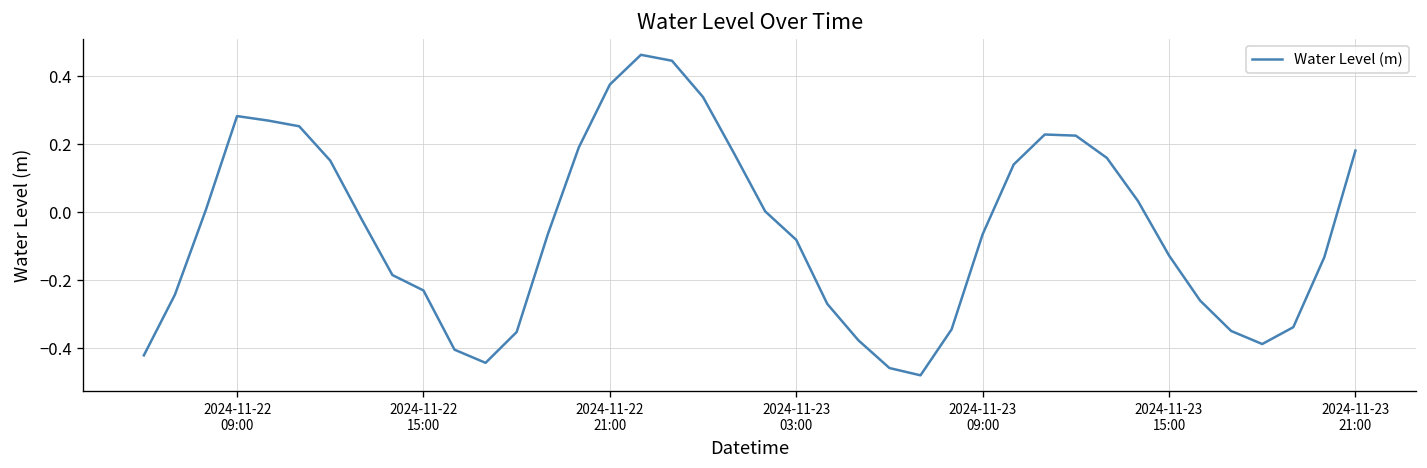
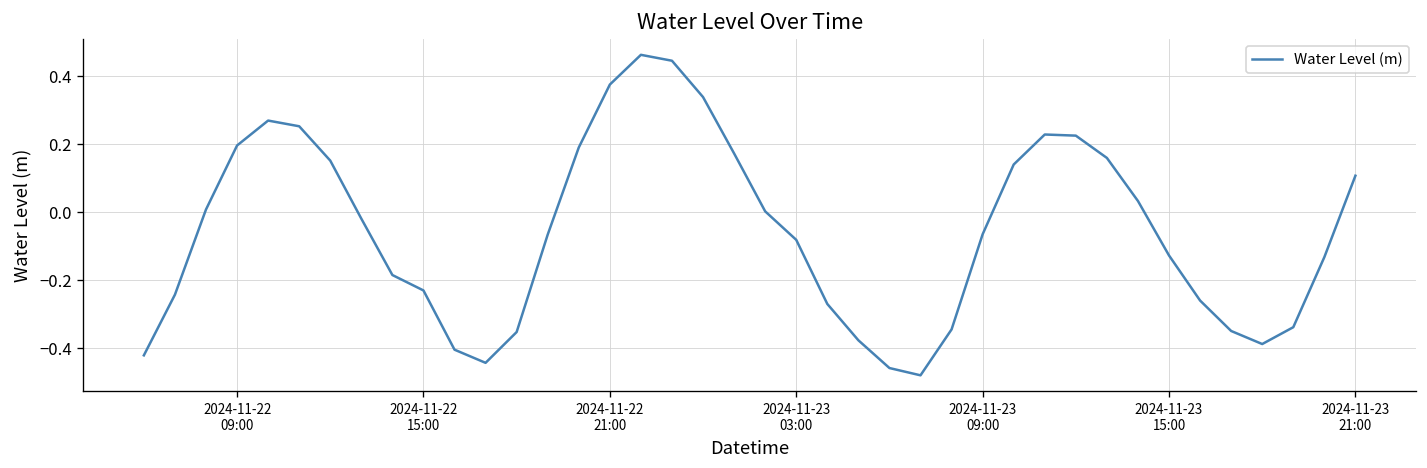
2024-11-22 09:00: 0.28 -> 0.20
2024-11-23 21:00: 0.18 -> 0.11
